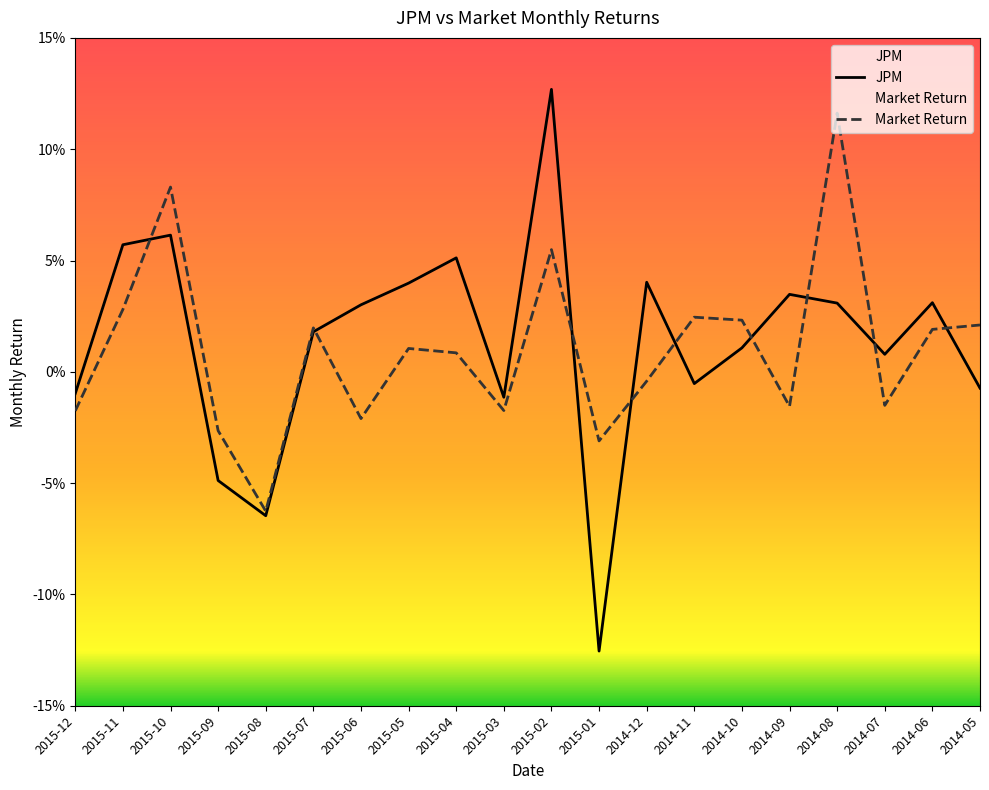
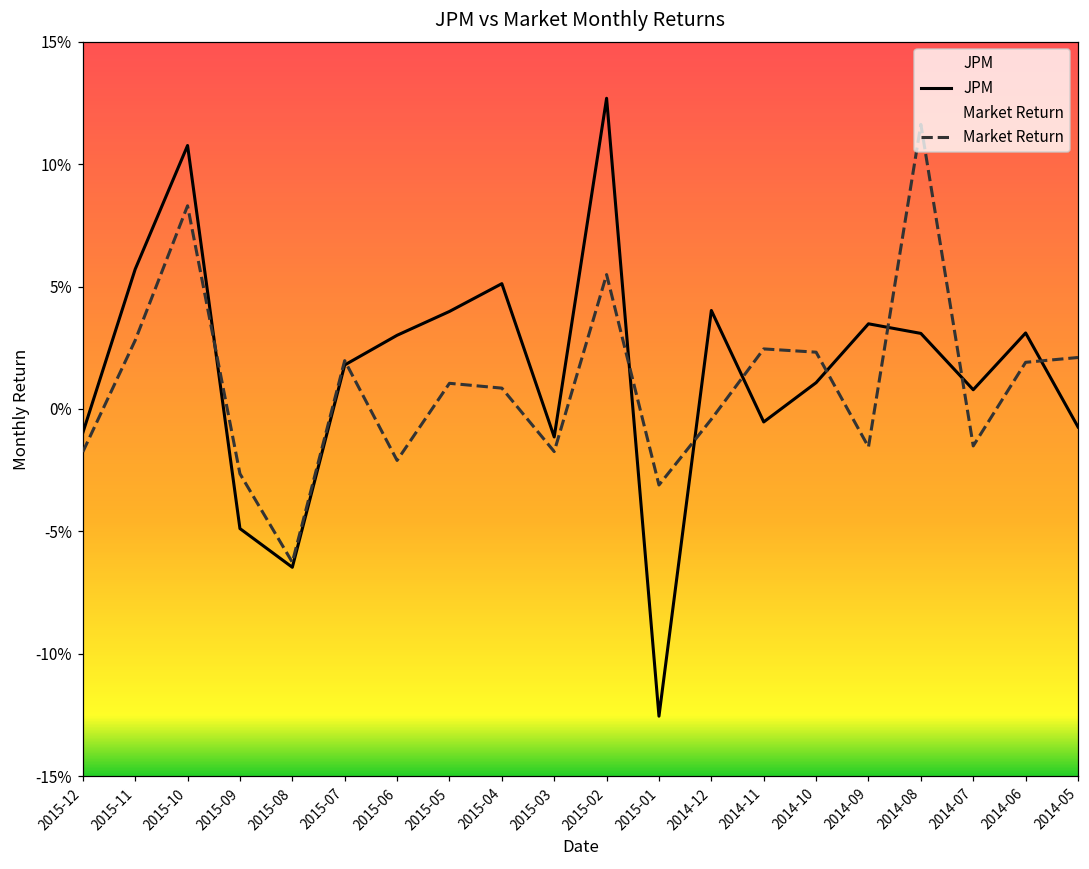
JPM, 2015-10: 6.1% -> 10.8%
